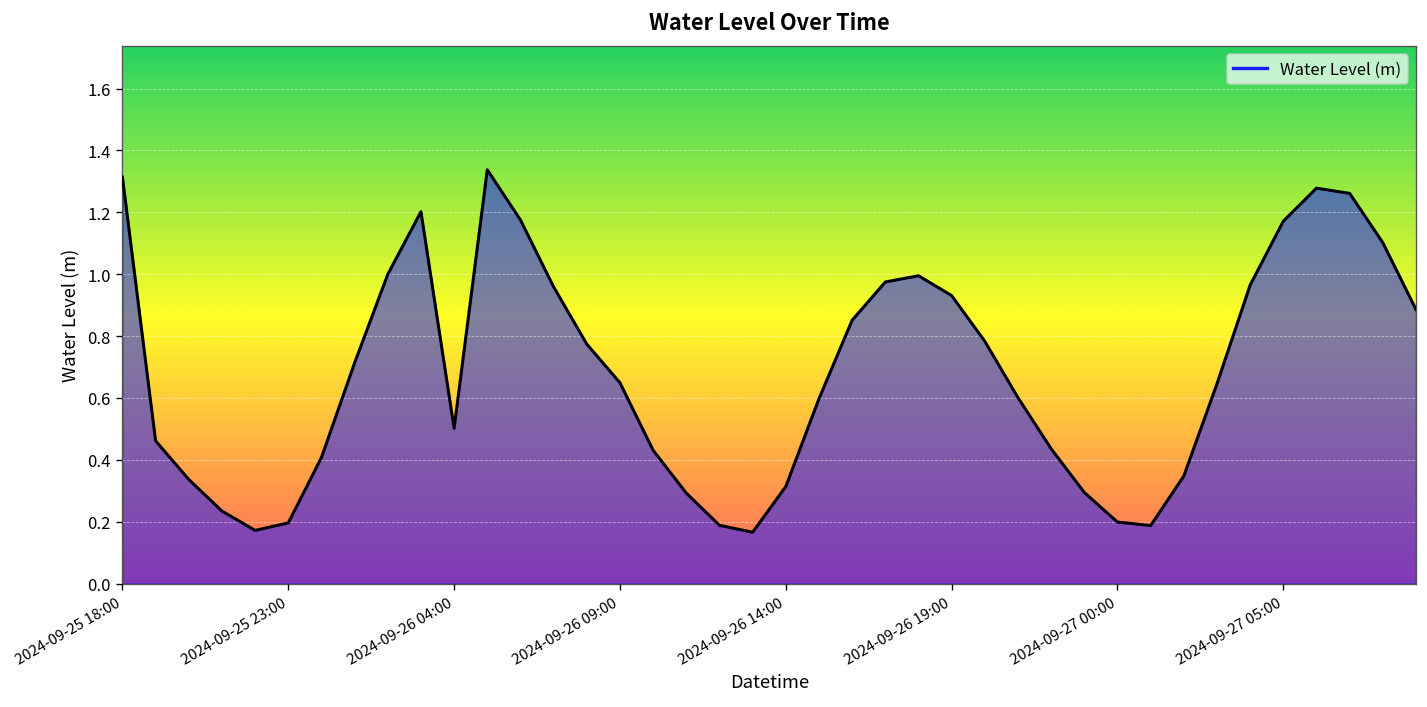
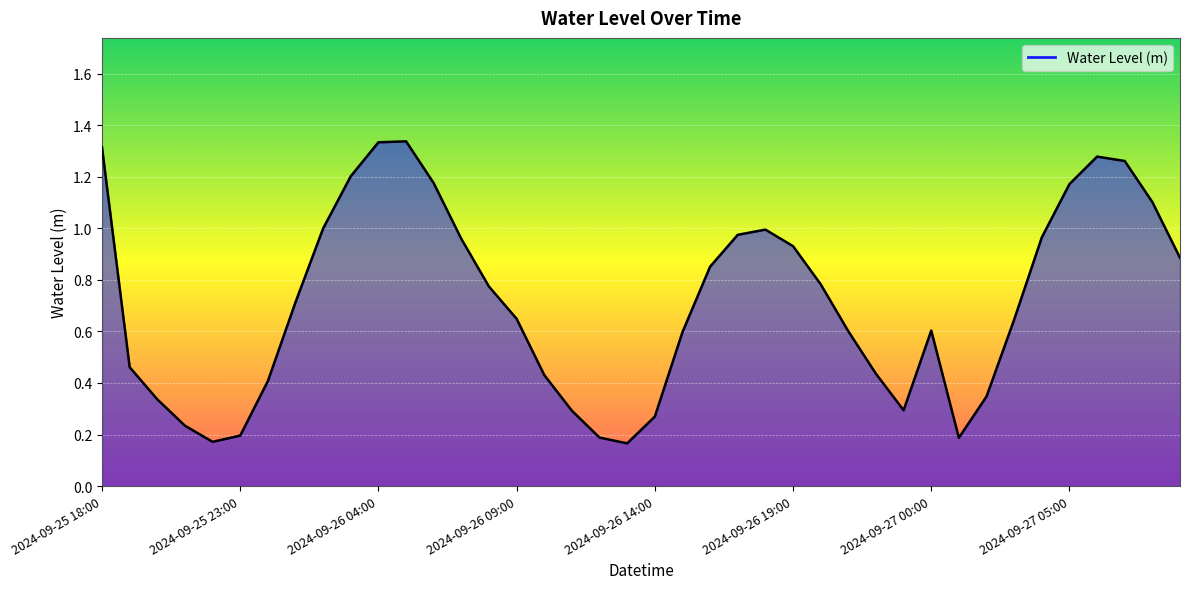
2024-09-26 04:00: 0.50 -> 1.33
2024-09-26 14:00: 0.31 -> 0.27
2024-09-27 00:00: 0.20 -> 0.60
